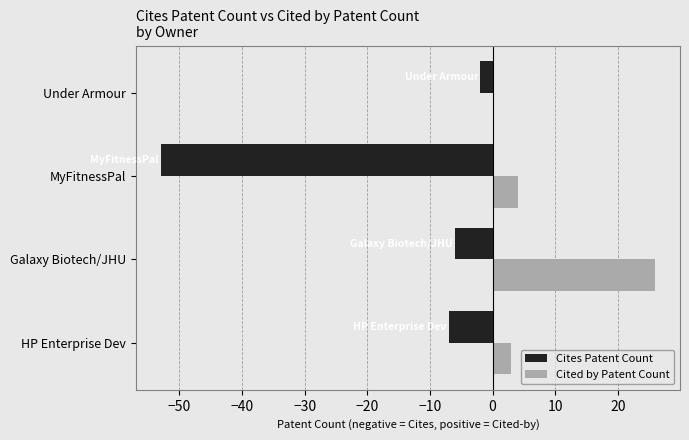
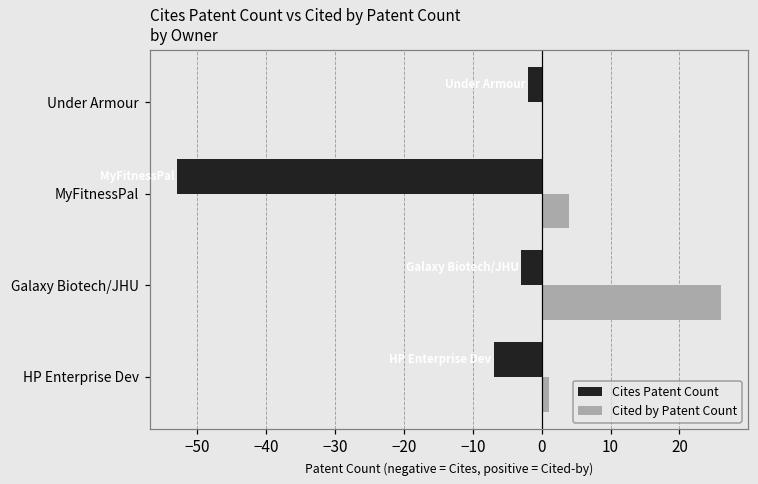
Cites Patent Count, Galaxy Biotech/JHU: -6 -> -3
Cited by Patent Count, HP Enterprise Dev: 3 -> 1
